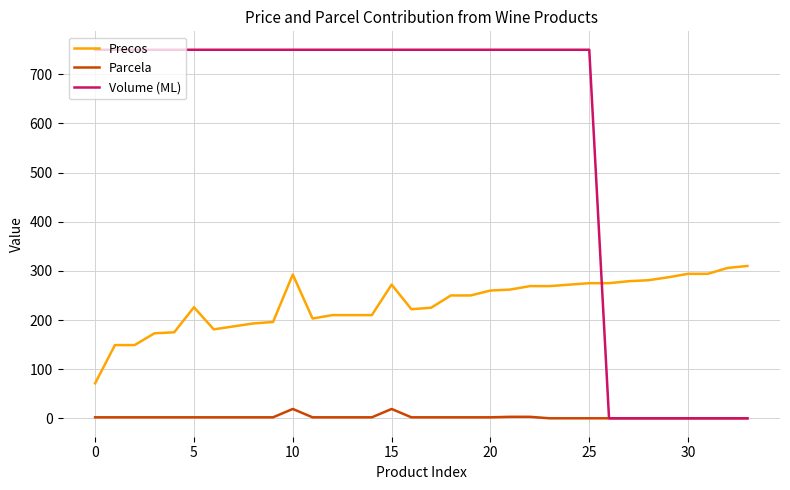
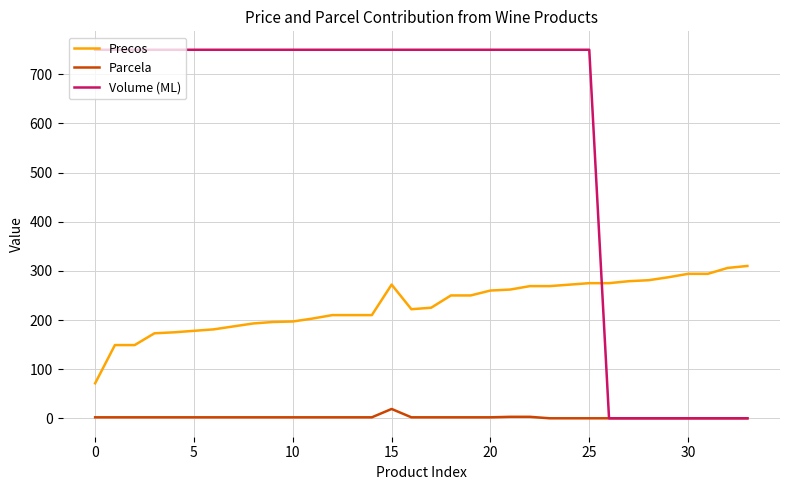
Precos, 5: 230 -> 180
Precos, 10: 290 -> 200
Parcela, 10: 20 -> 0
